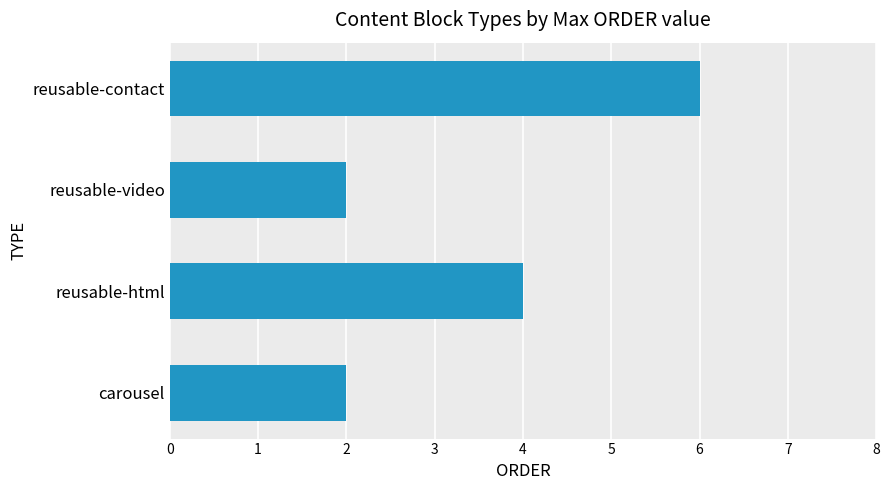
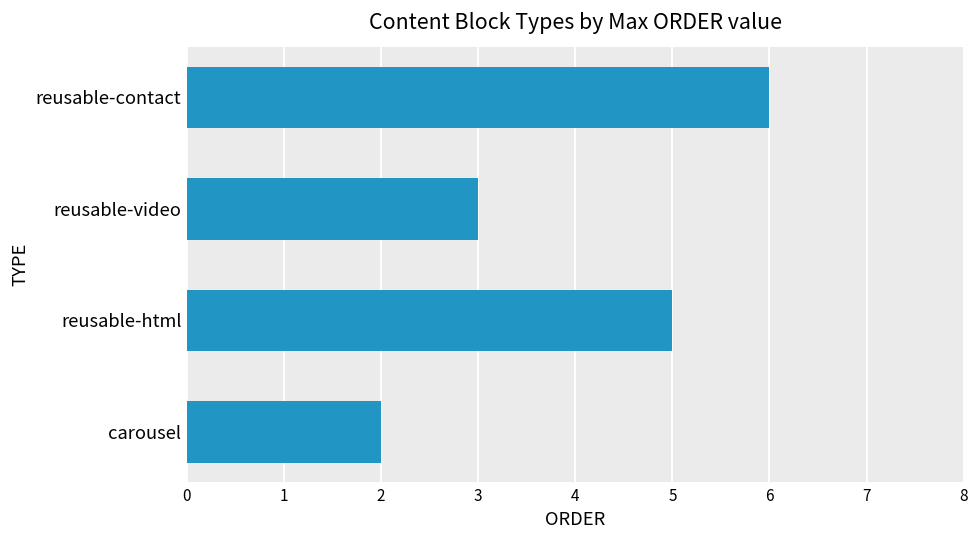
reusable-video: 2 -> 3
reusable-html: 4 -> 5
